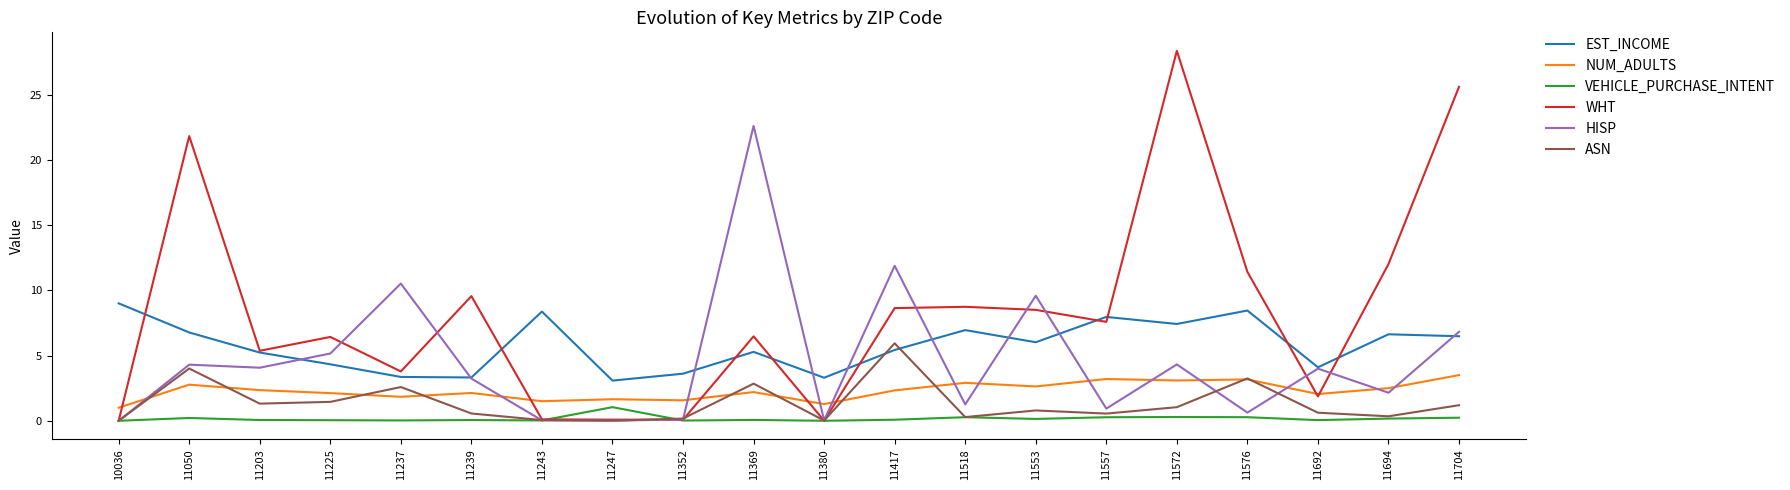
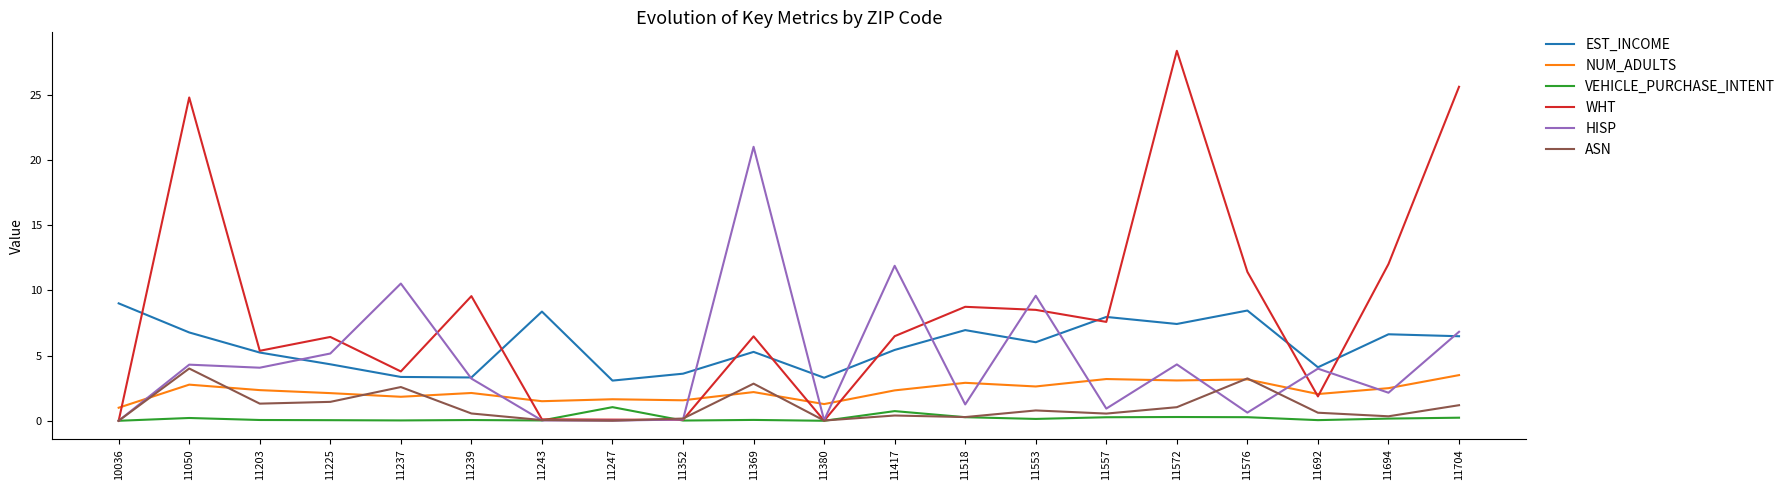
WHT, 11050: 21.8 -> 24.8
HISP, 11369: 22.6 -> 21.0
VEHICLE_PURCHASE_INTENT, 11417: 0.1 -> 0.7
WHT, 11417: 8.6 -> 6.5
ASN, 11417: 5.9 -> 0.4
